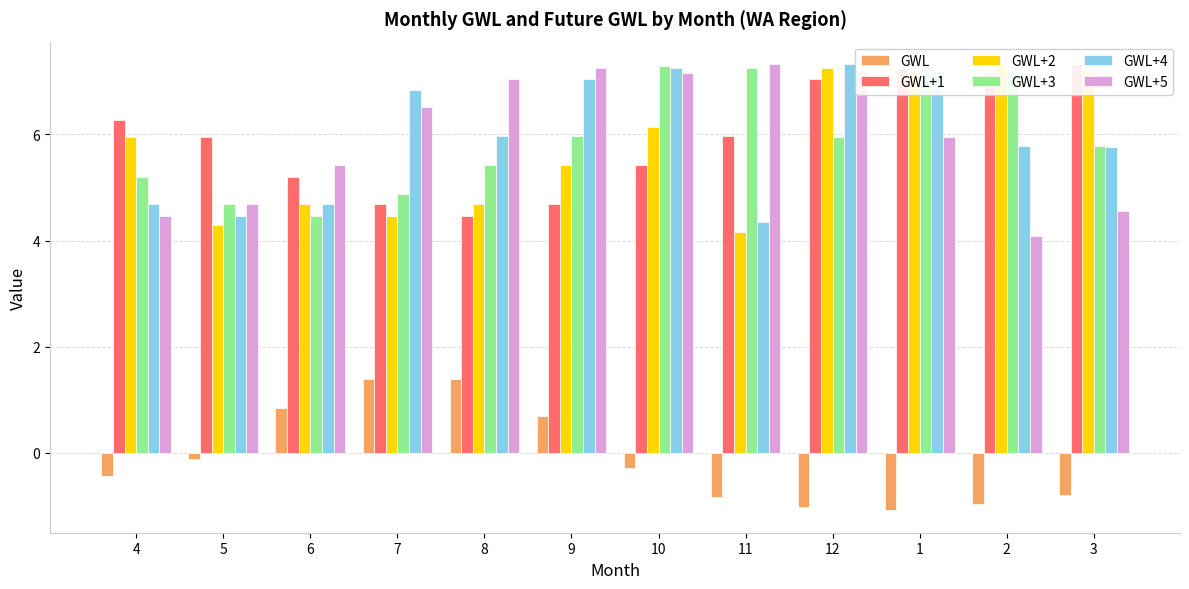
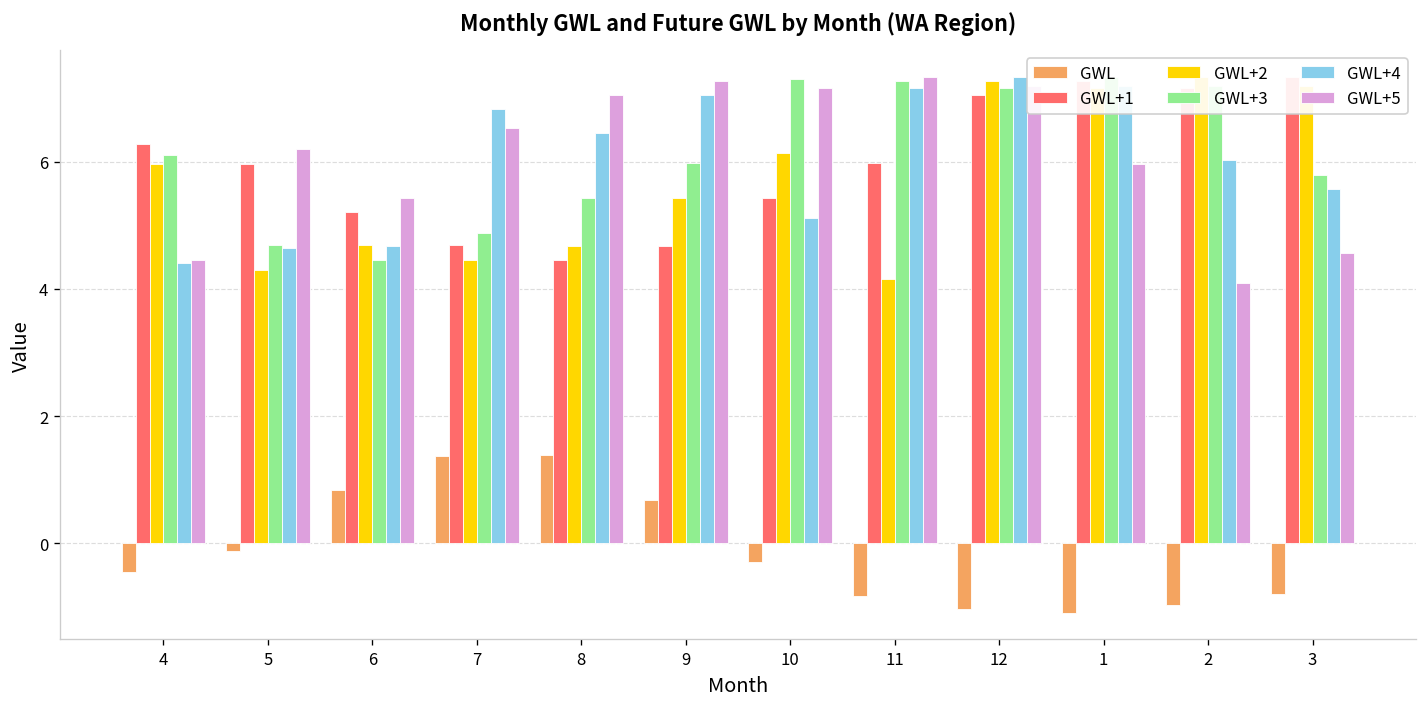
GWL+3, 4: 5.2 -> 6.1
GWL+4, 4: 4.7 -> 4.4
GWL+4, 5: 4.5 -> 4.6
GWL+5, 5: 4.7 -> 6.2
GWL+4, 8: 6.0 -> 6.5
GWL+4, 10: 7.3 -> 5.1
GWL+4, 11: 4.4 -> 7.2
GWL+3, 12: 6.0 -> 7.2
GWL+4, 2: 5.8 -> 6.0
GWL+4, 3: 5.8 -> 5.6
